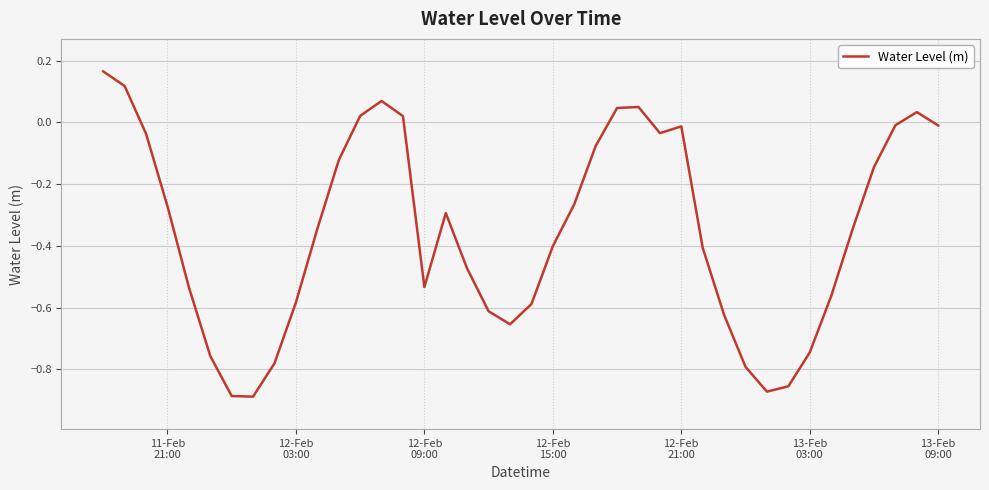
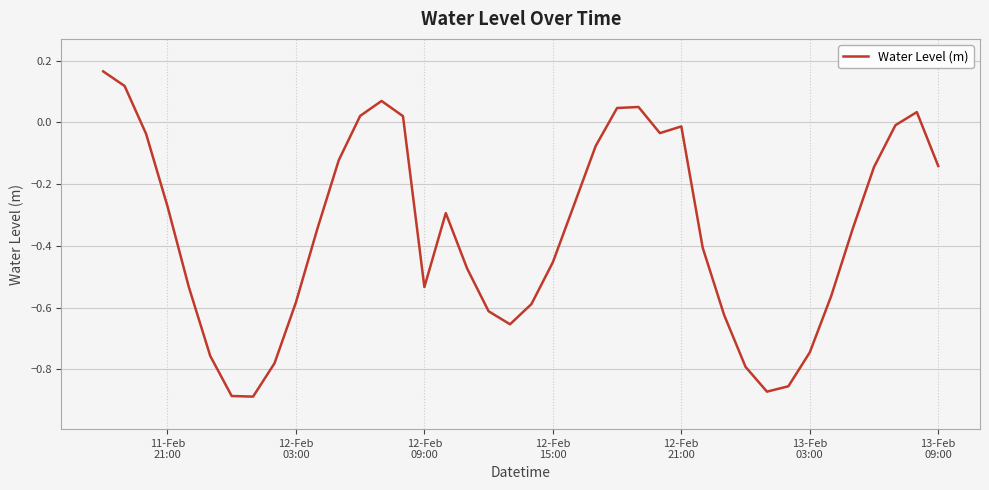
12-Feb 15:00: -0.40 -> -0.45
13-Feb 09:00: -0.01 -> -0.14
